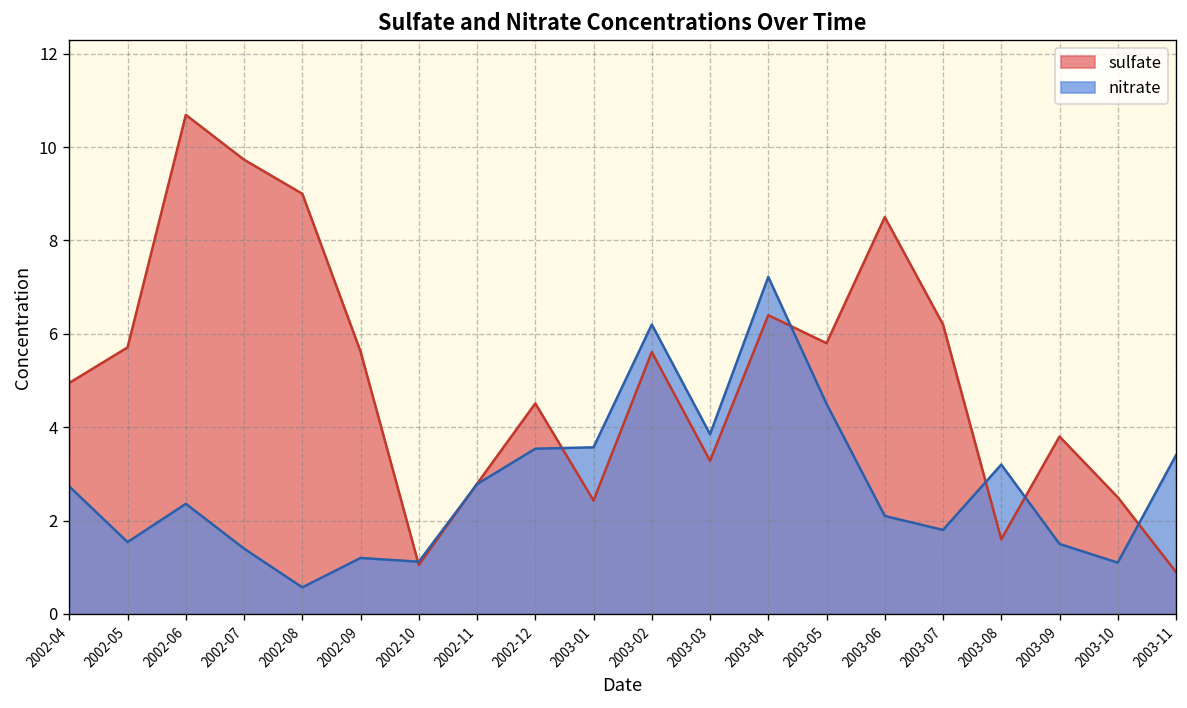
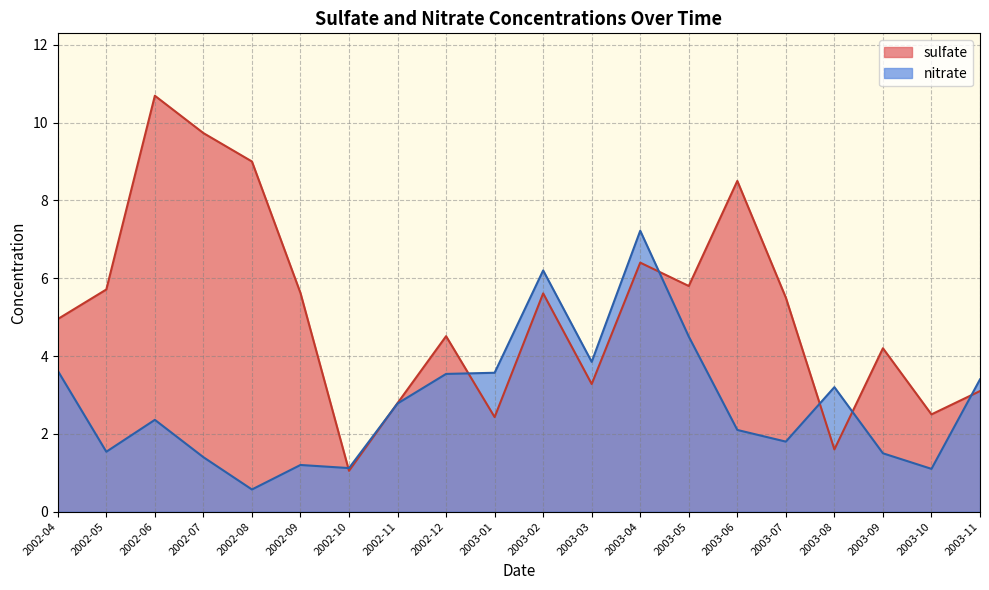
nitrate, 2002-04: 2.7 -> 3.6
sulfate, 2003-07: 6.2 -> 5.5
sulfate, 2003-09: 3.8 -> 4.2
sulfate, 2003-11: 0.9 -> 3.1
